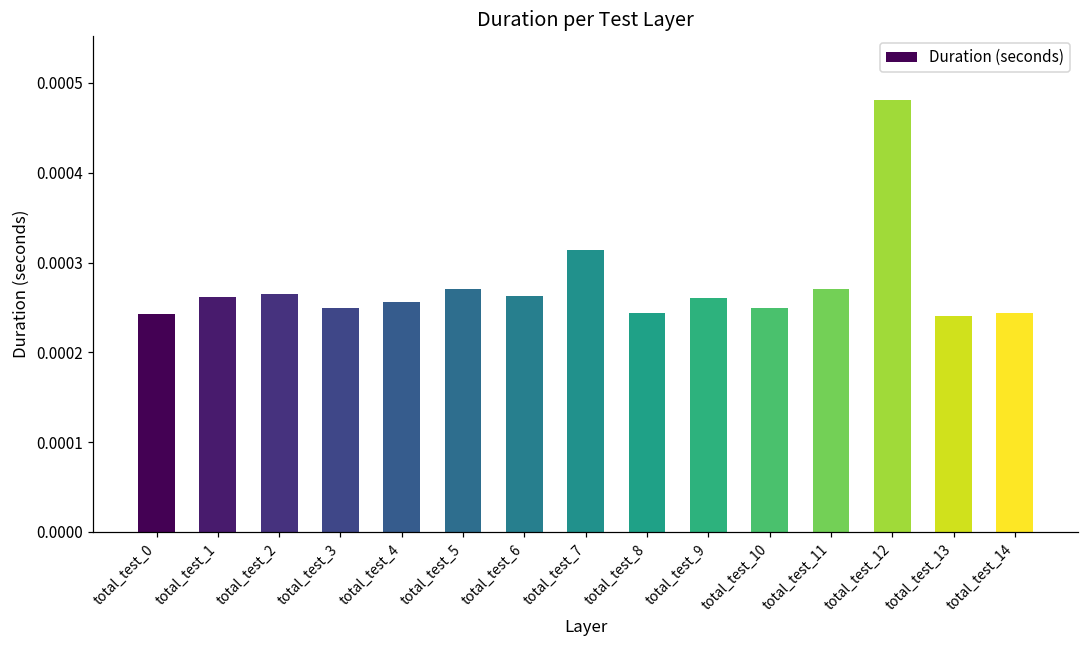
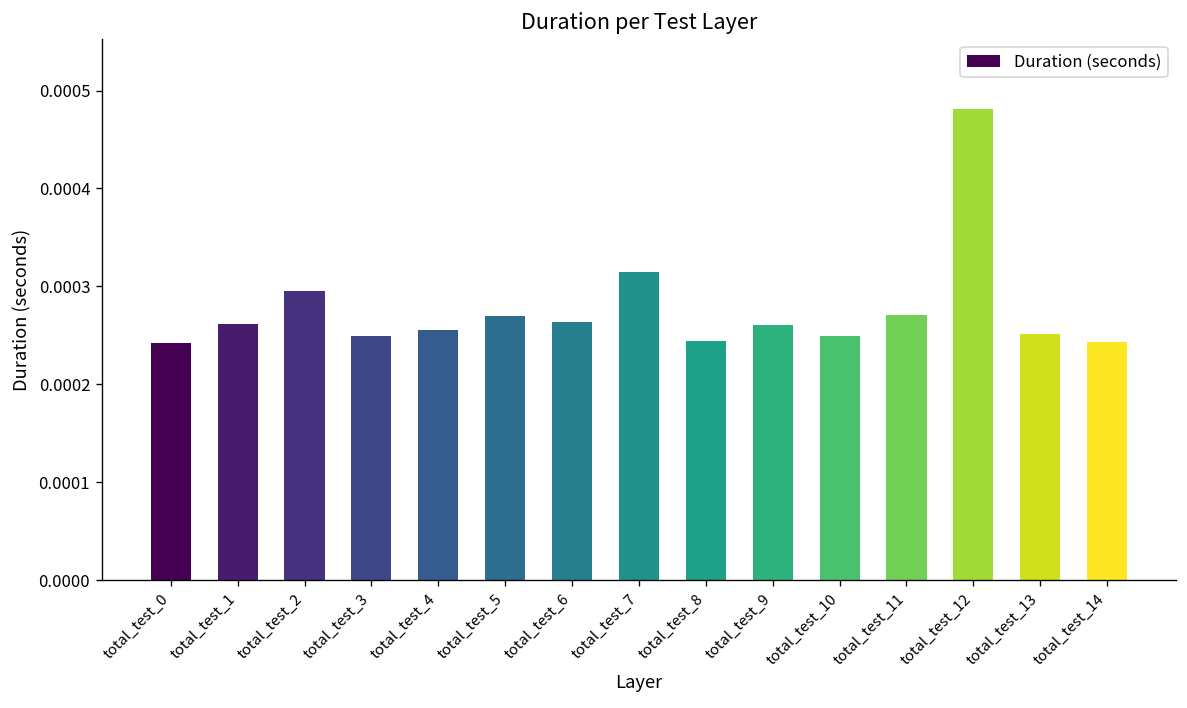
total_test_2: 0.00027 -> 0.00030
total_test_13: 0.00024 -> 0.00025
